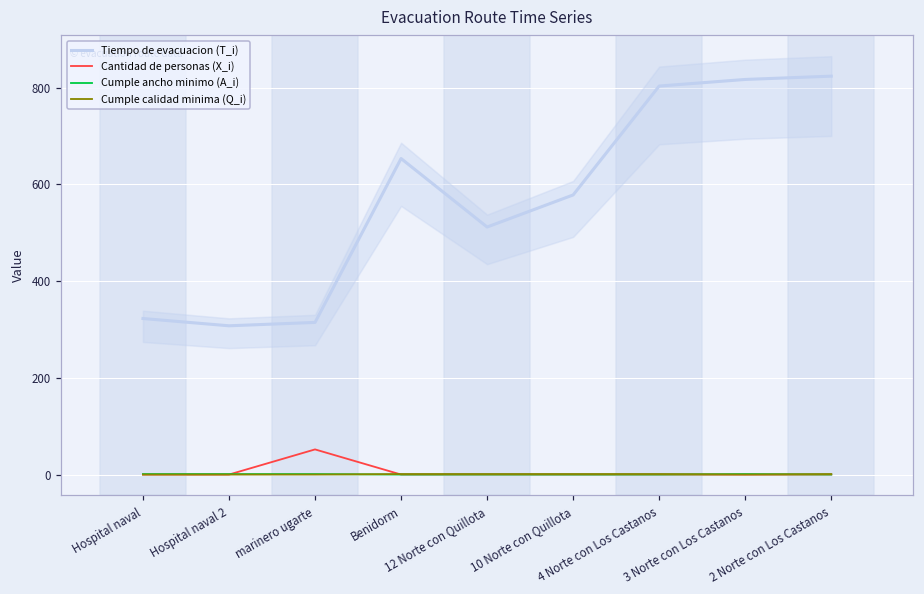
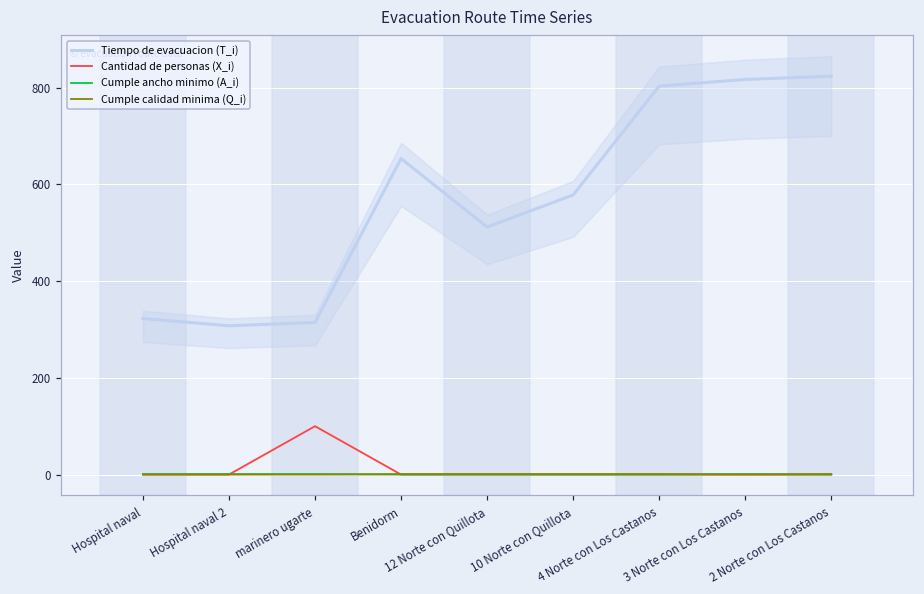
Cantidad de personas (X_i), marinero ugarte: 50 -> 100
